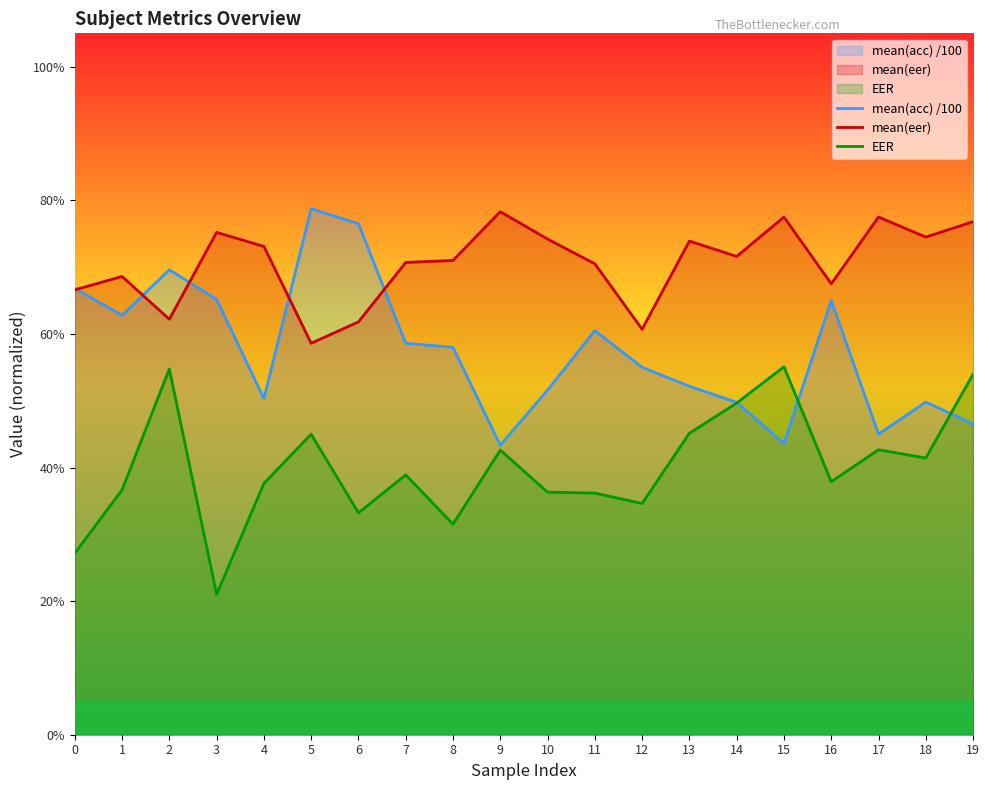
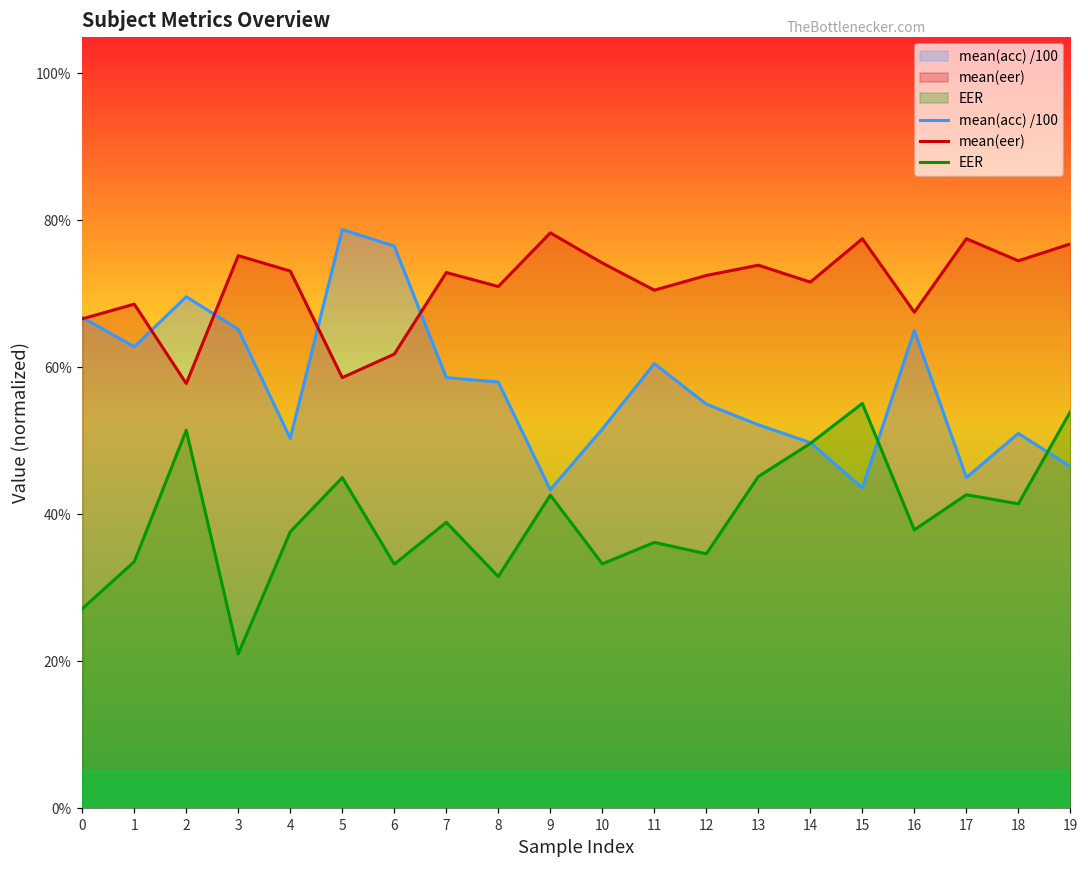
EER, 1: 37% -> 34%
mean(eer), 2: 62% -> 58%
EER, 2: 55% -> 51%
mean(eer), 7: 71% -> 73%
EER, 10: 36% -> 33%
mean(eer), 12: 61% -> 73%
mean(acc) /100, 18: 50% -> 51%
